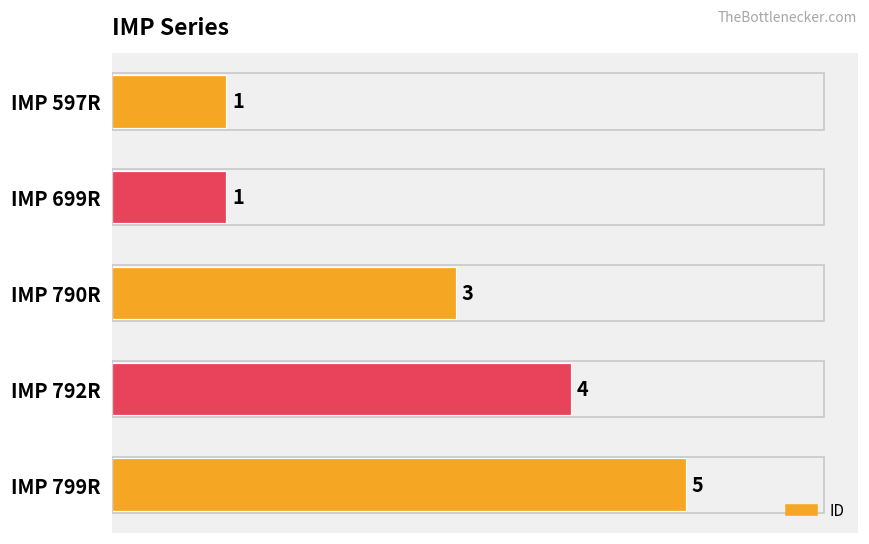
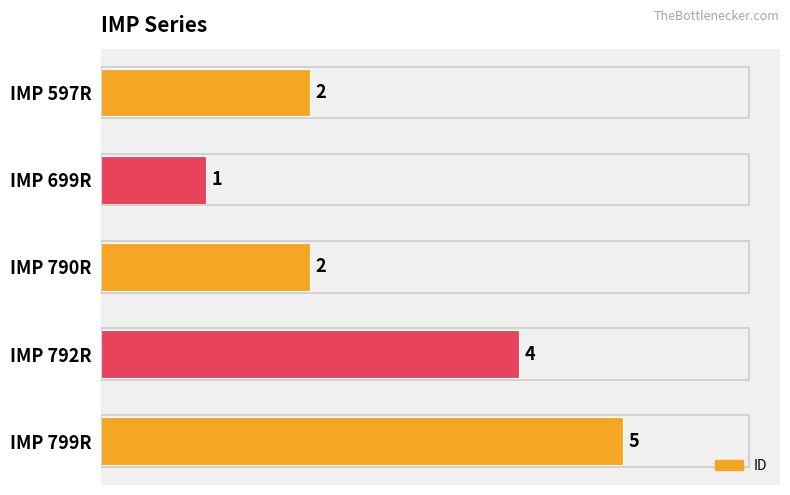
IMP 597R: 1 -> 2
IMP 790R: 3 -> 2
